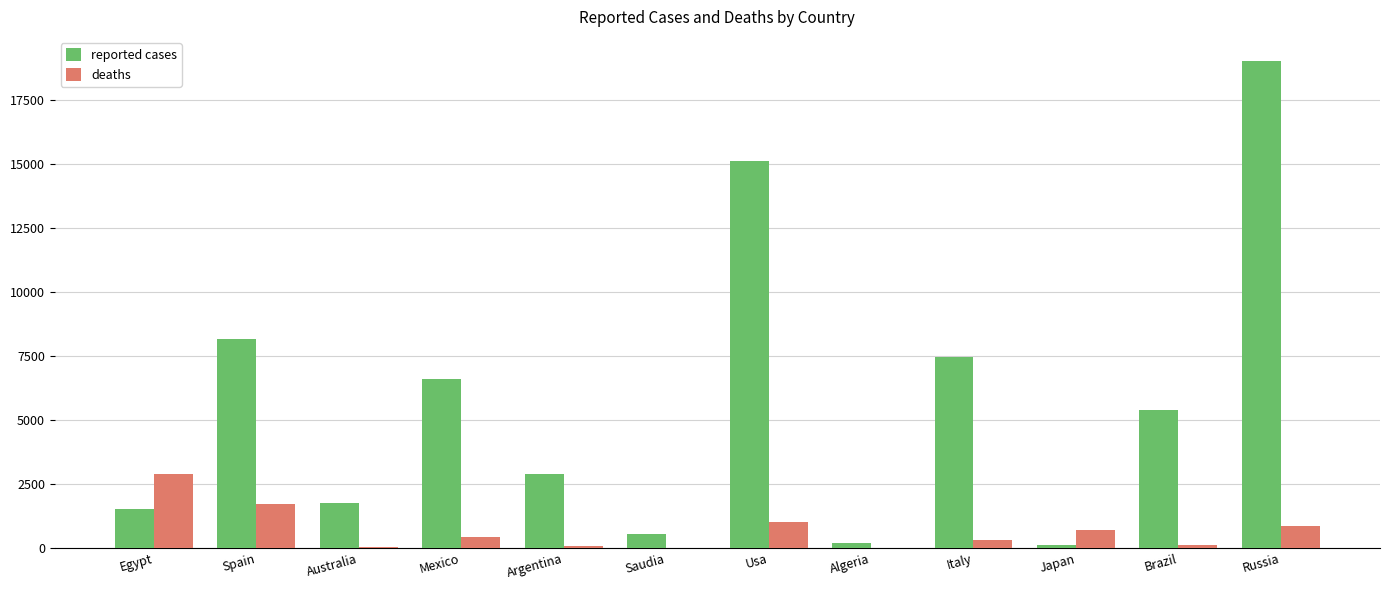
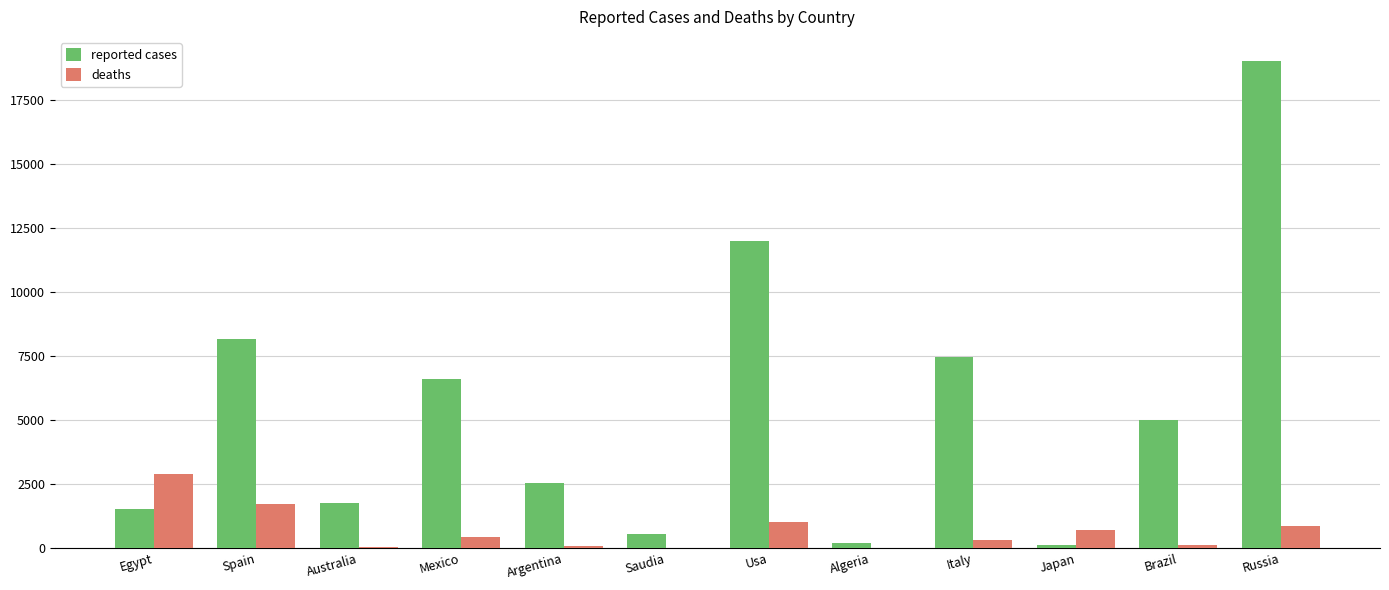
reported cases, Argentina: 2900 -> 2500
reported cases, Usa: 15100 -> 12000
reported cases, Brazil: 5400 -> 5000
